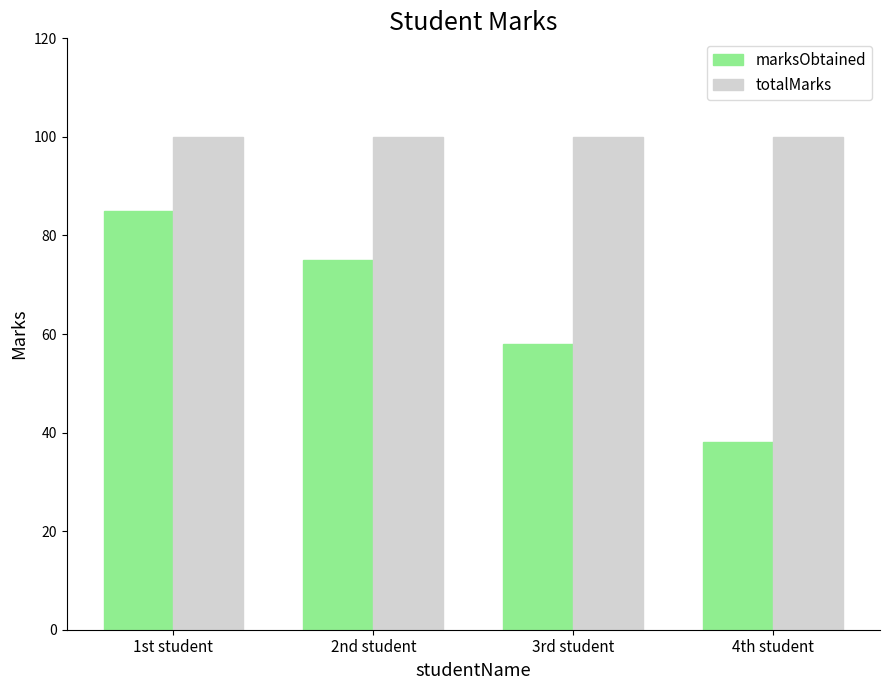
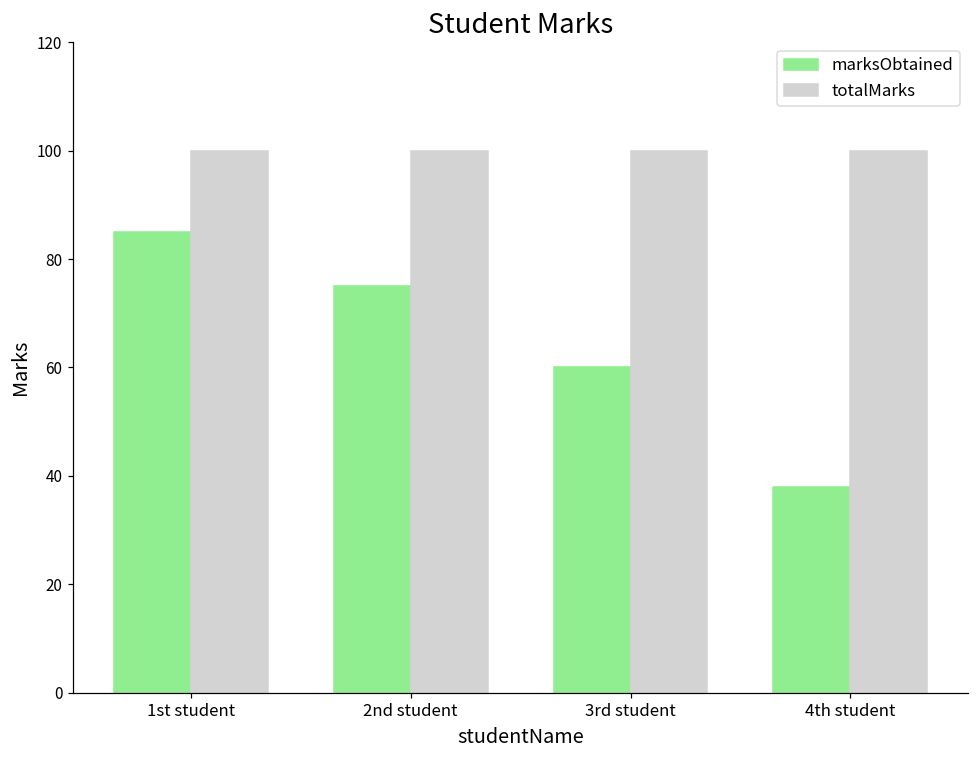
marksObtained, 3rd student: 58 -> 60
